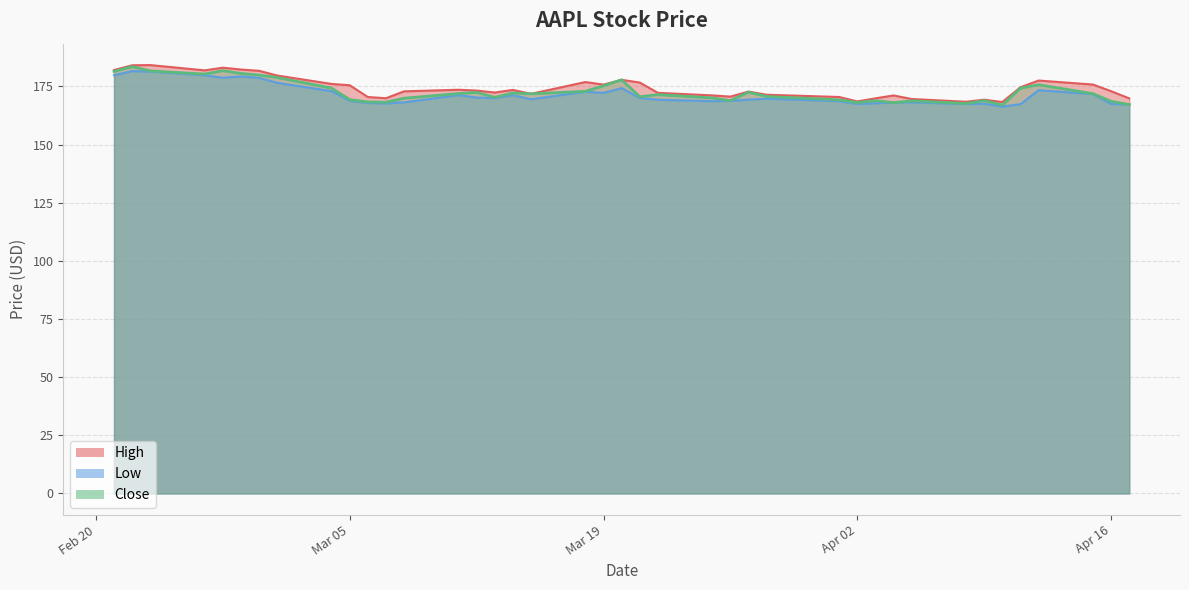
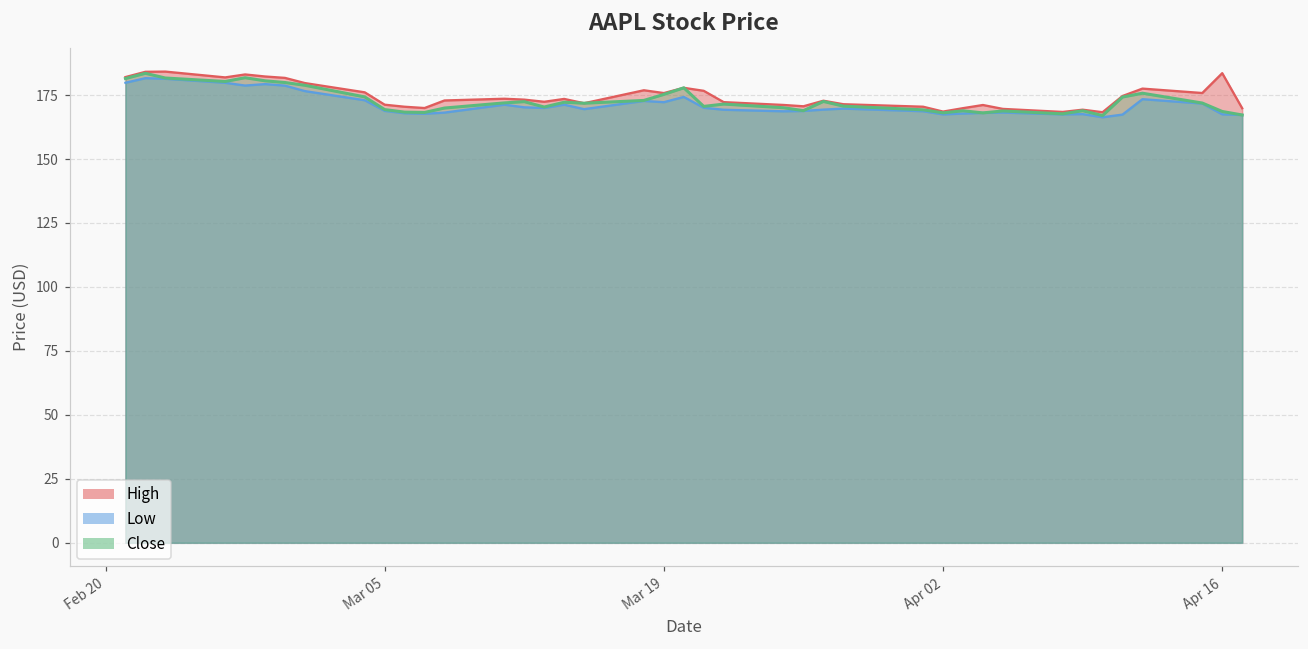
High, Mar 05: 175 -> 171
High, Apr 16: 173 -> 184
